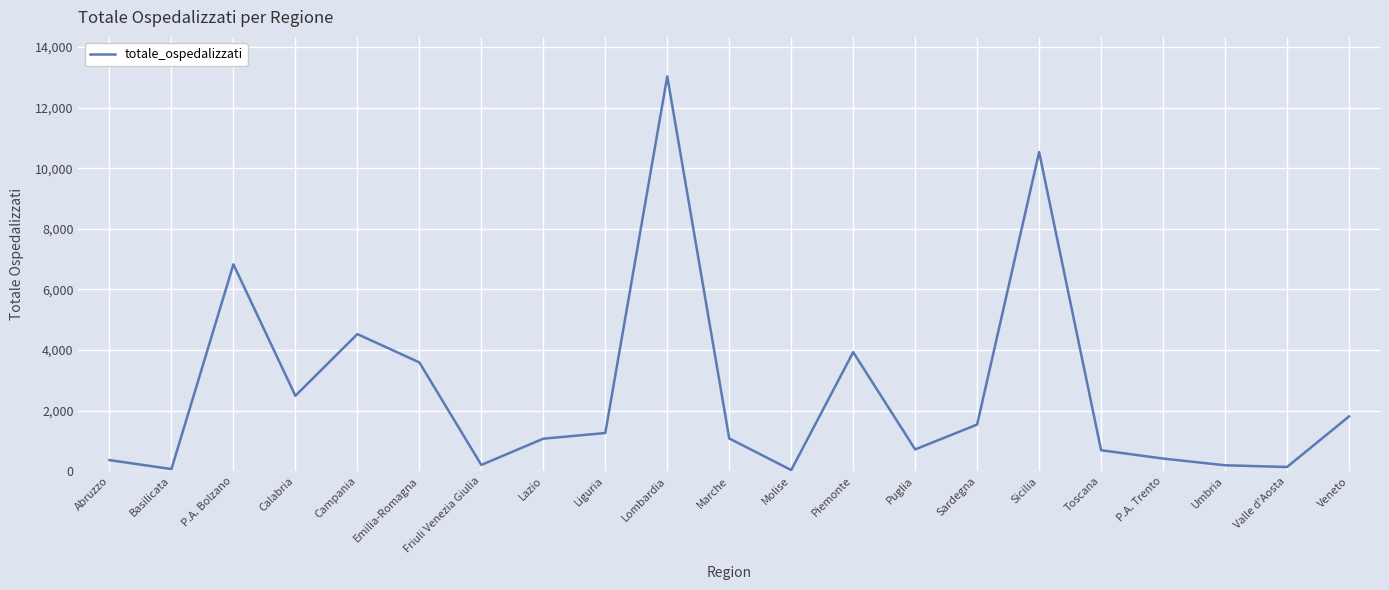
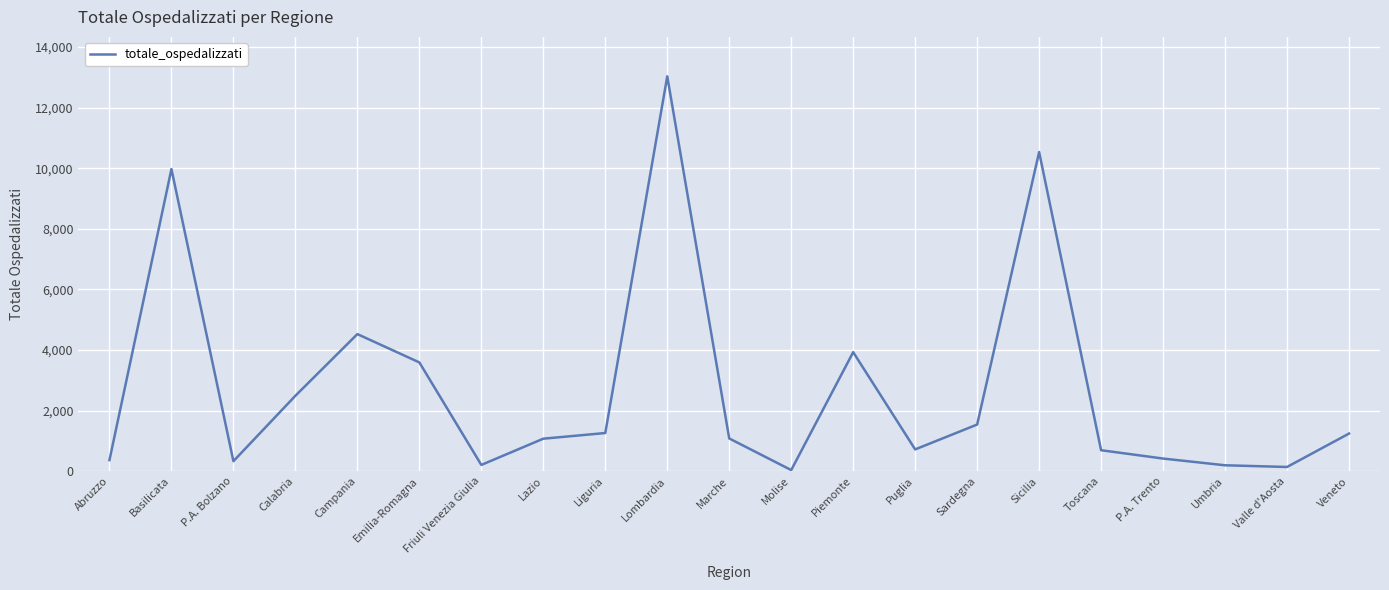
Basilicata: 100 -> 10,000
P.A. Bolzano: 6,800 -> 300
Veneto: 1,800 -> 1,200
